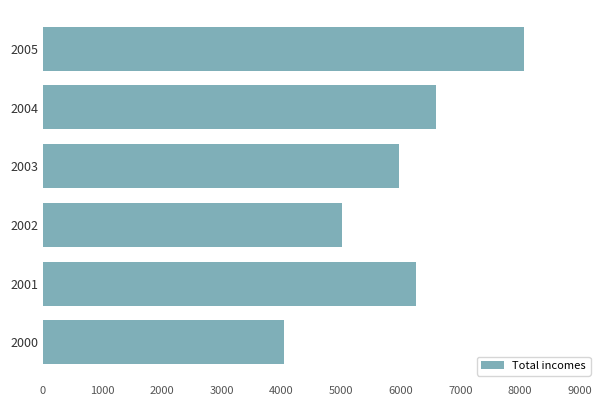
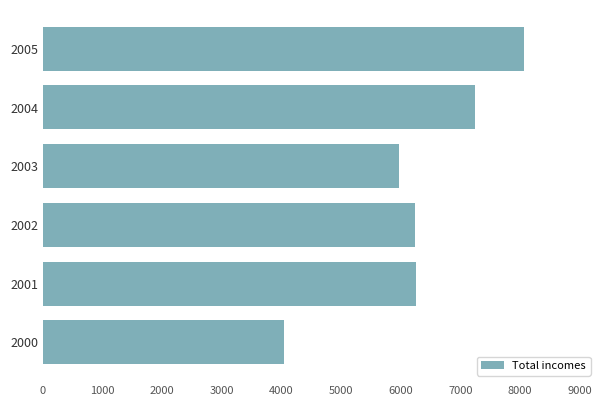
2004: 6600 -> 7200
2002: 5000 -> 6200
